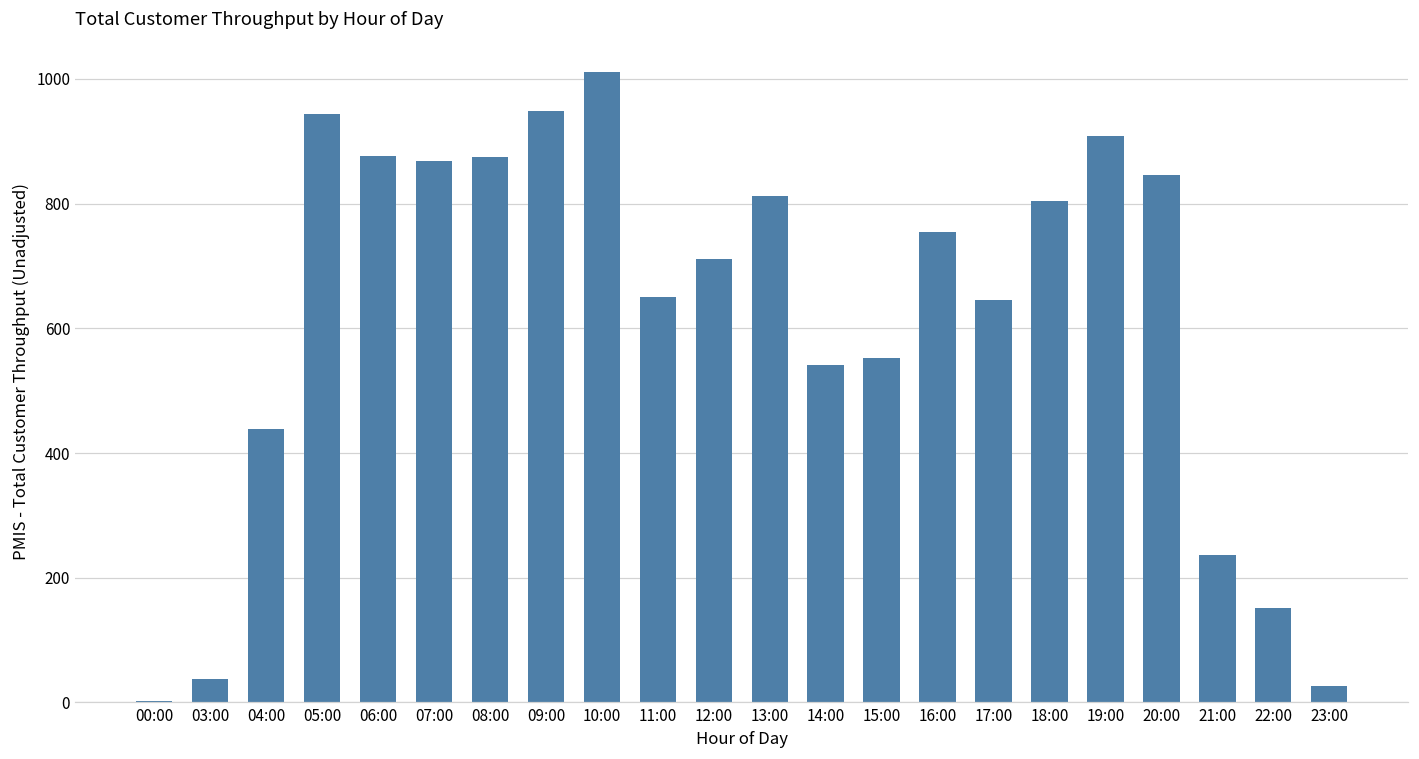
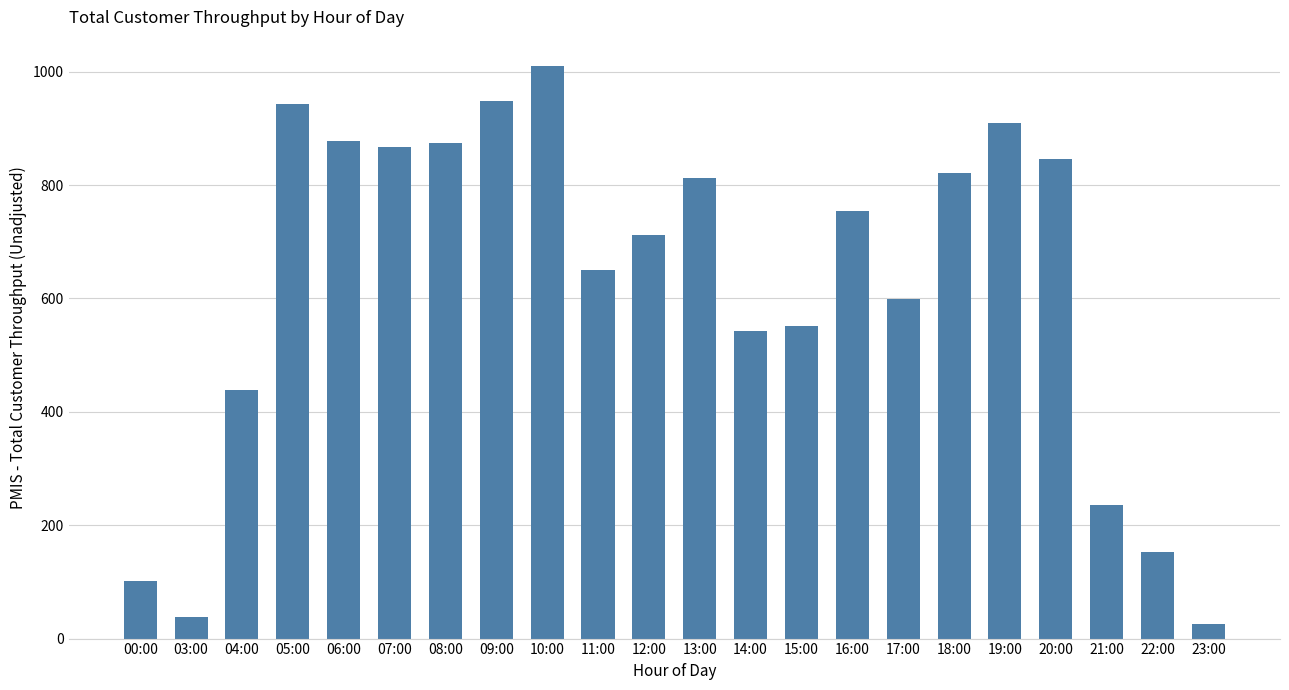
00:00: 0 -> 100
17:00: 650 -> 600
18:00: 810 -> 820
